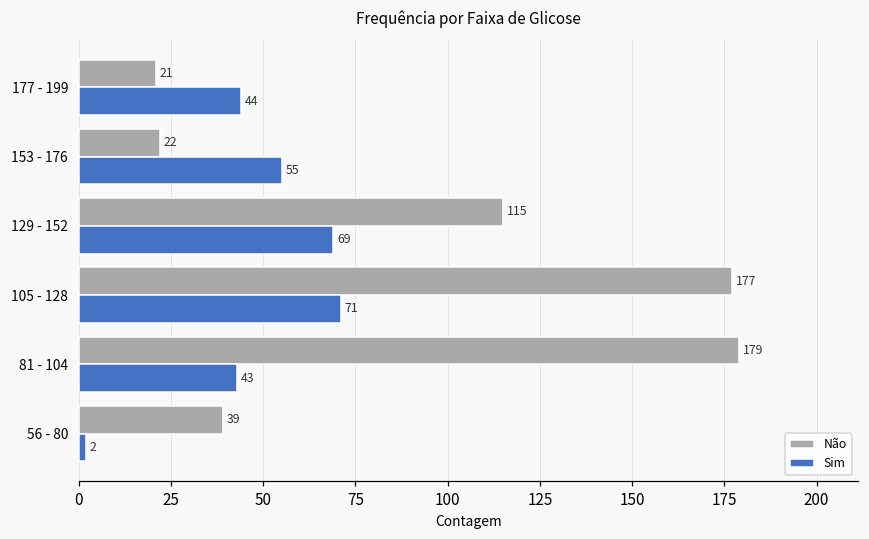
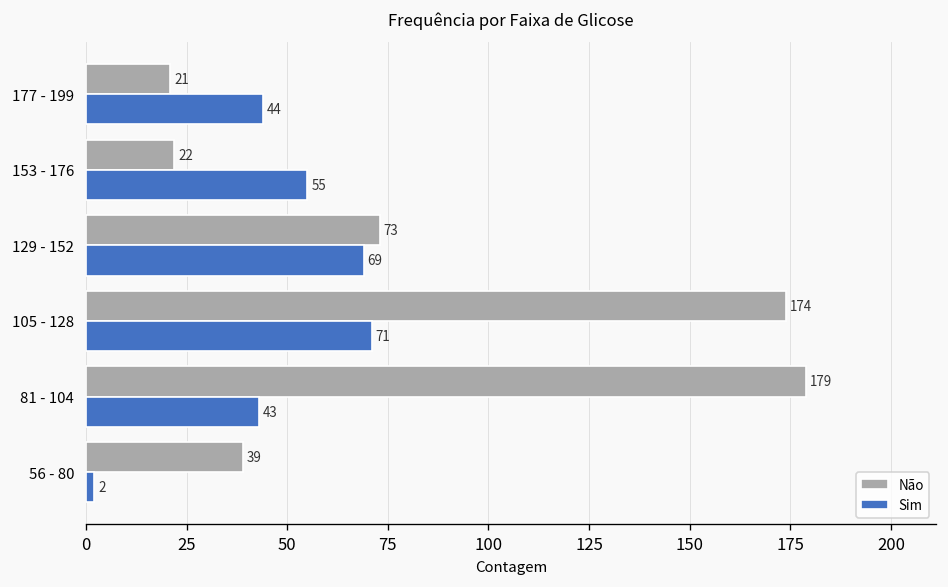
Não, 129 - 152: 115 -> 73
Não, 105 - 128: 177 -> 174
